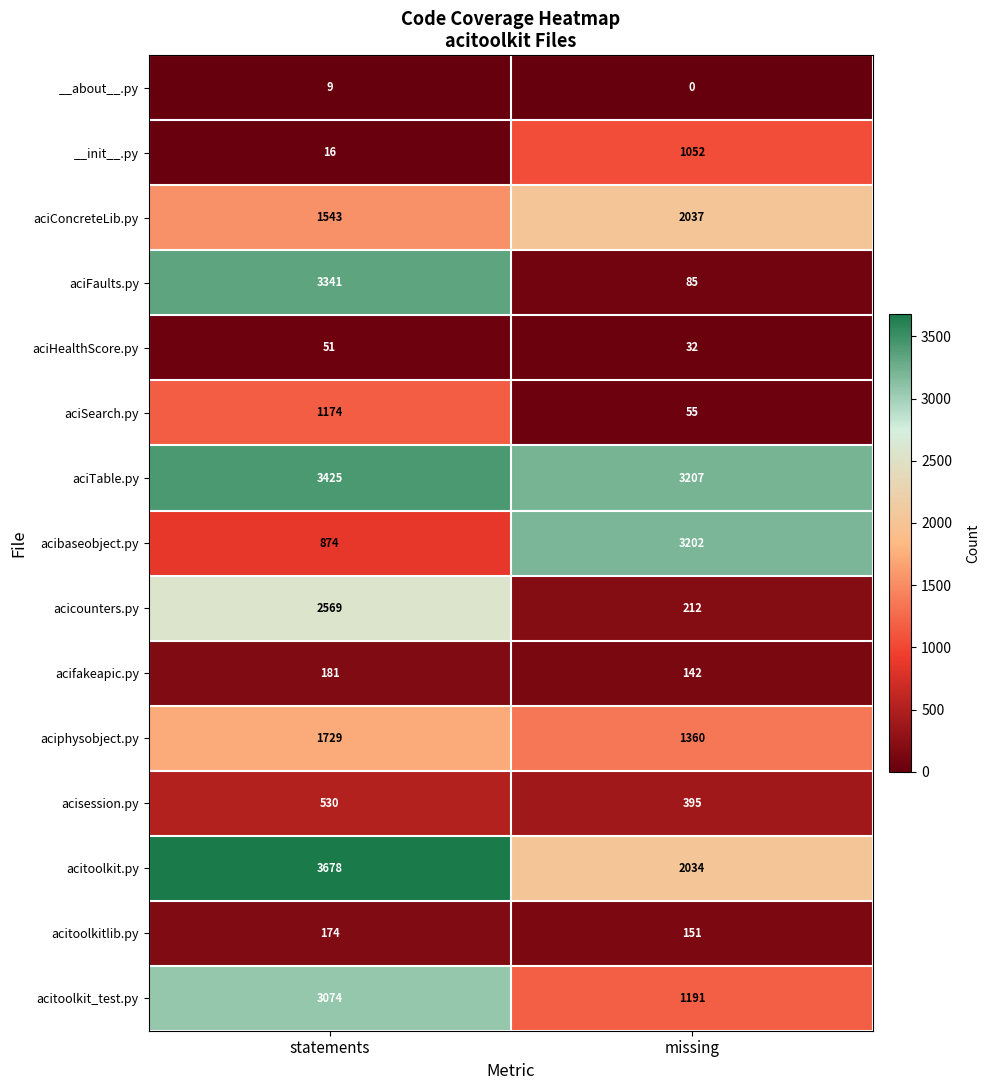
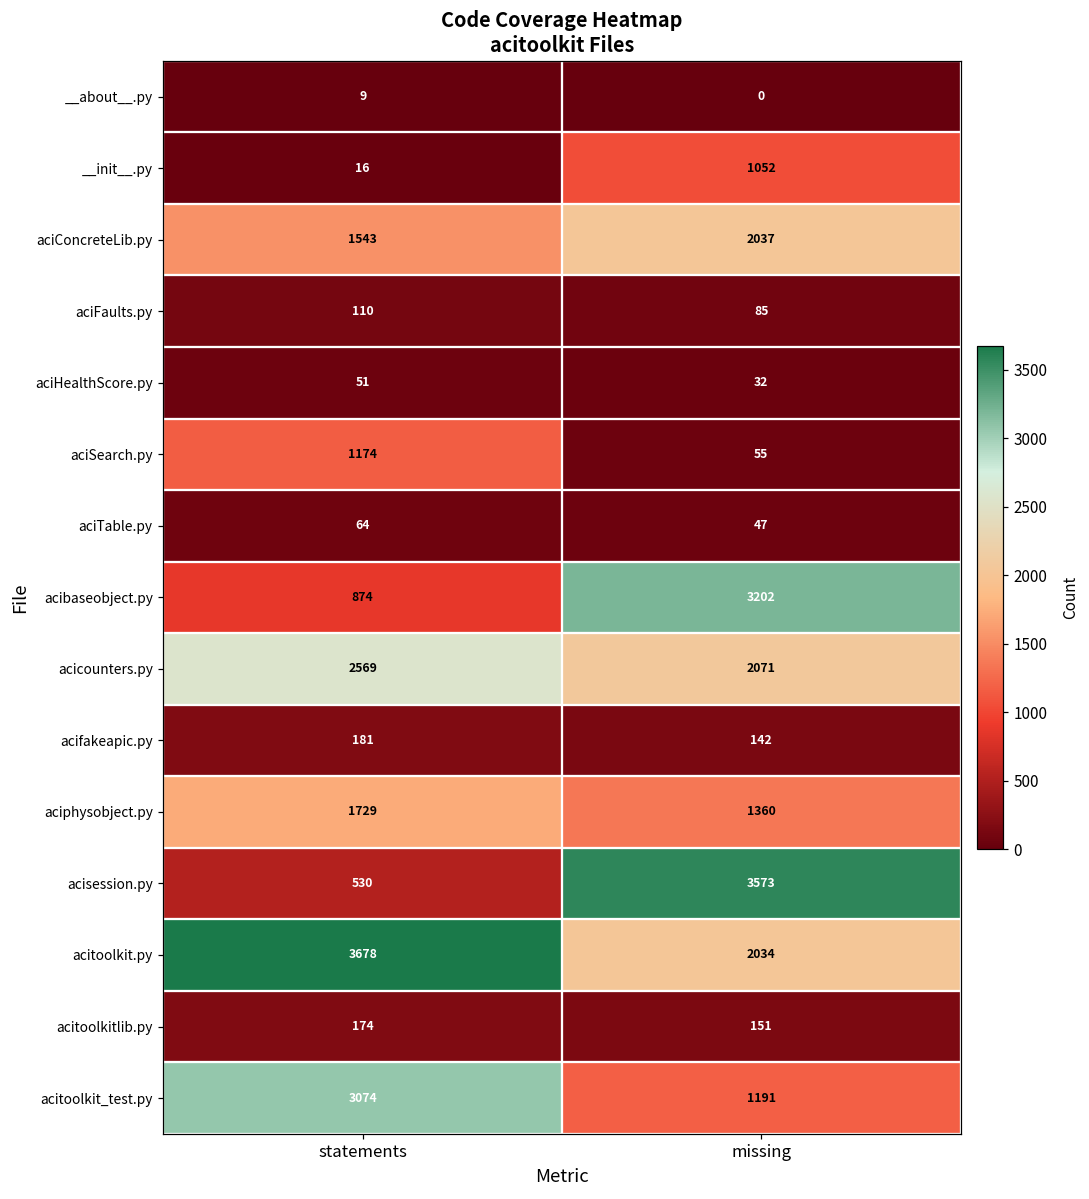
aciFaults.py, statements: 3341 -> 110
aciTable.py, statements: 3425 -> 64
aciTable.py, missing: 3207 -> 47
acicounters.py, missing: 212 -> 2071
acisession.py, missing: 395 -> 3573
